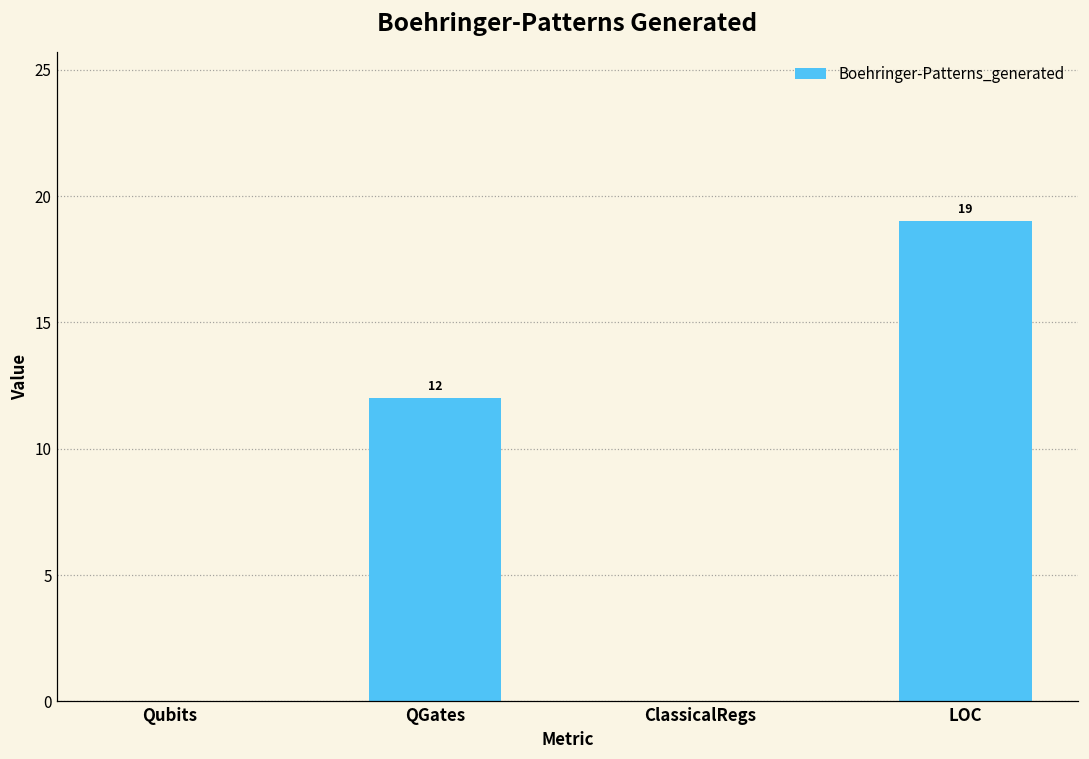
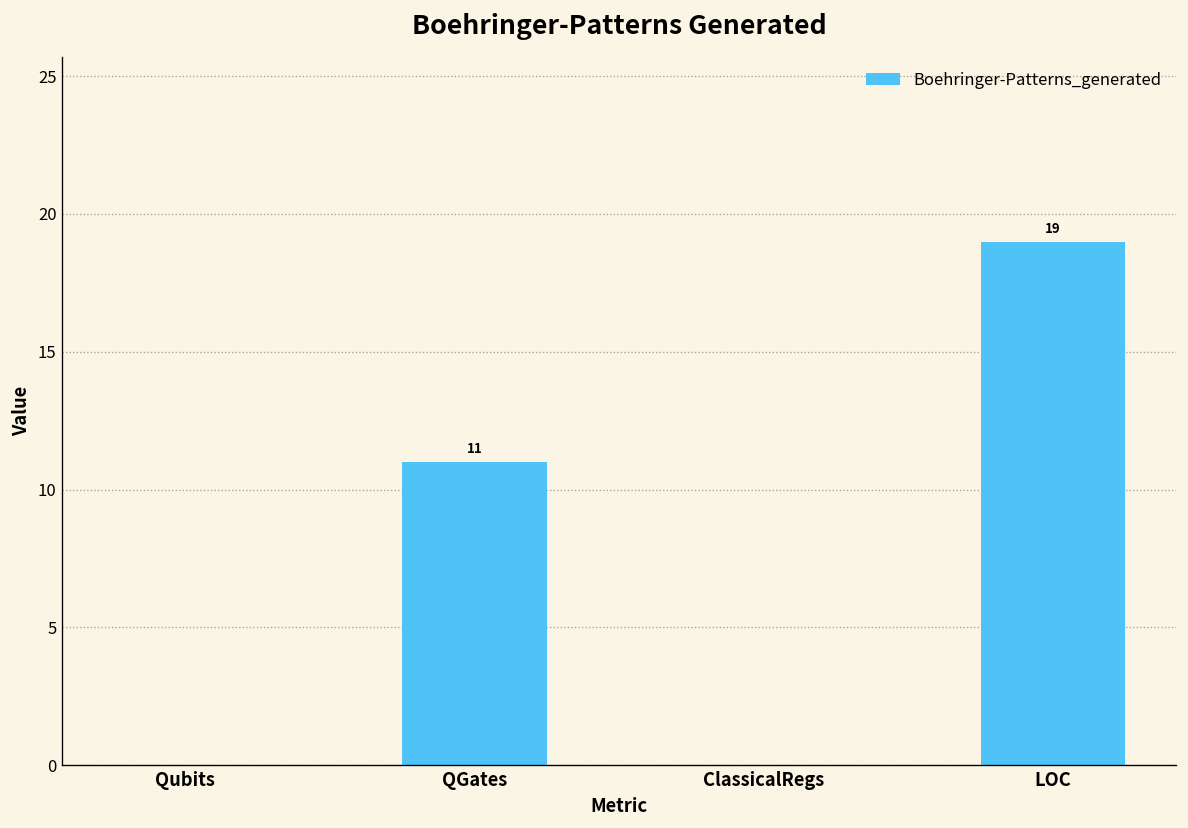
QGates: 12 -> 11
